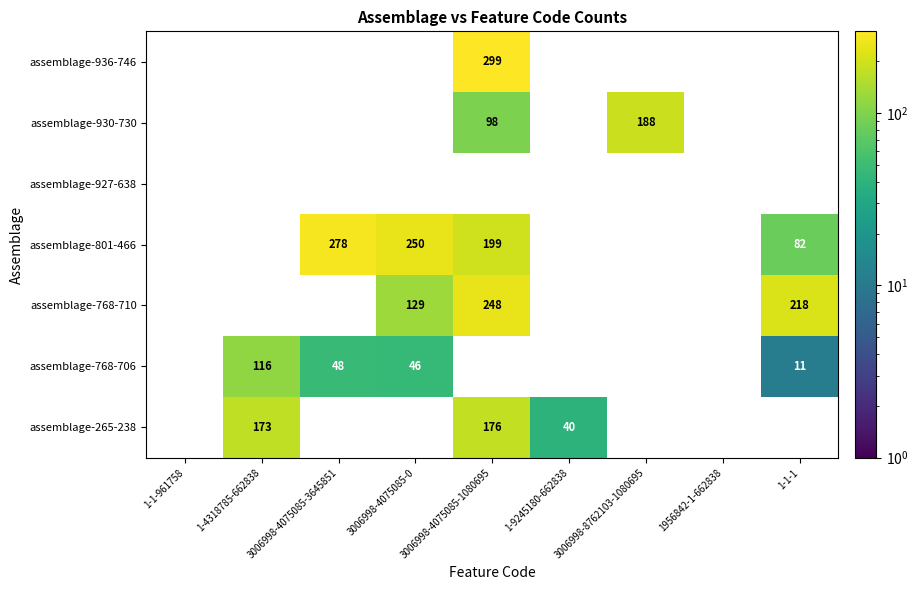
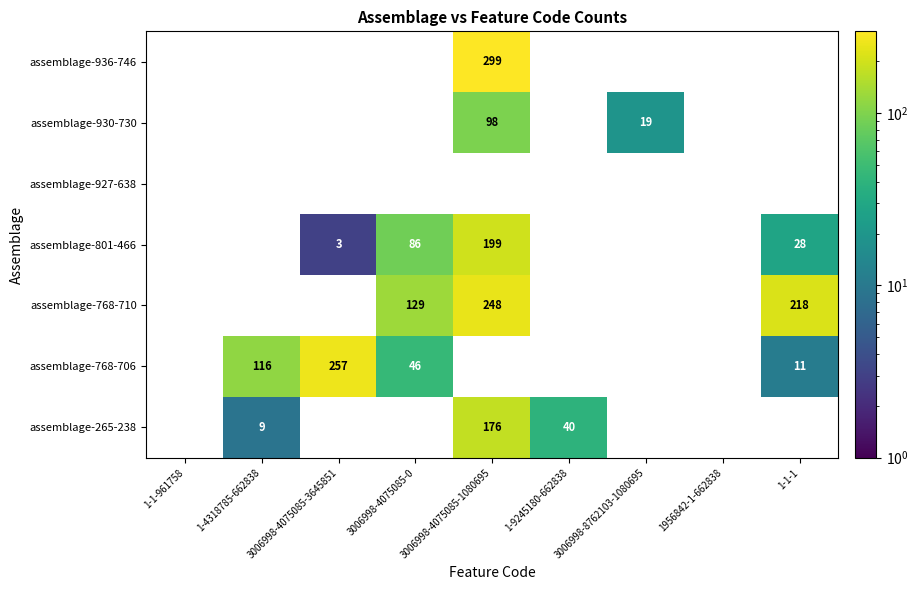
assemblage-930-730, 3006998-8762103-1080695: 188 -> 19
assemblage-801-466, 3006998-4075085-3645851: 278 -> 3
assemblage-801-466, 3006998-4075085-0: 250 -> 86
assemblage-801-466, 1-1-1: 82 -> 28
assemblage-768-706, 3006998-4075085-3645851: 48 -> 257
assemblage-265-238, 1-4318785-662838: 173 -> 9
